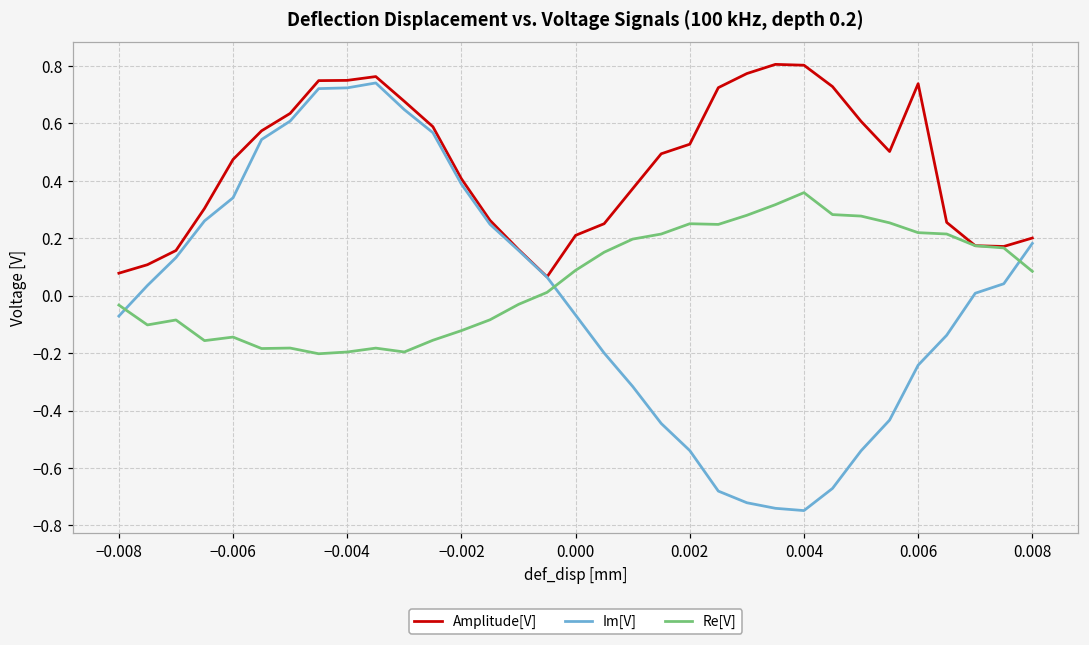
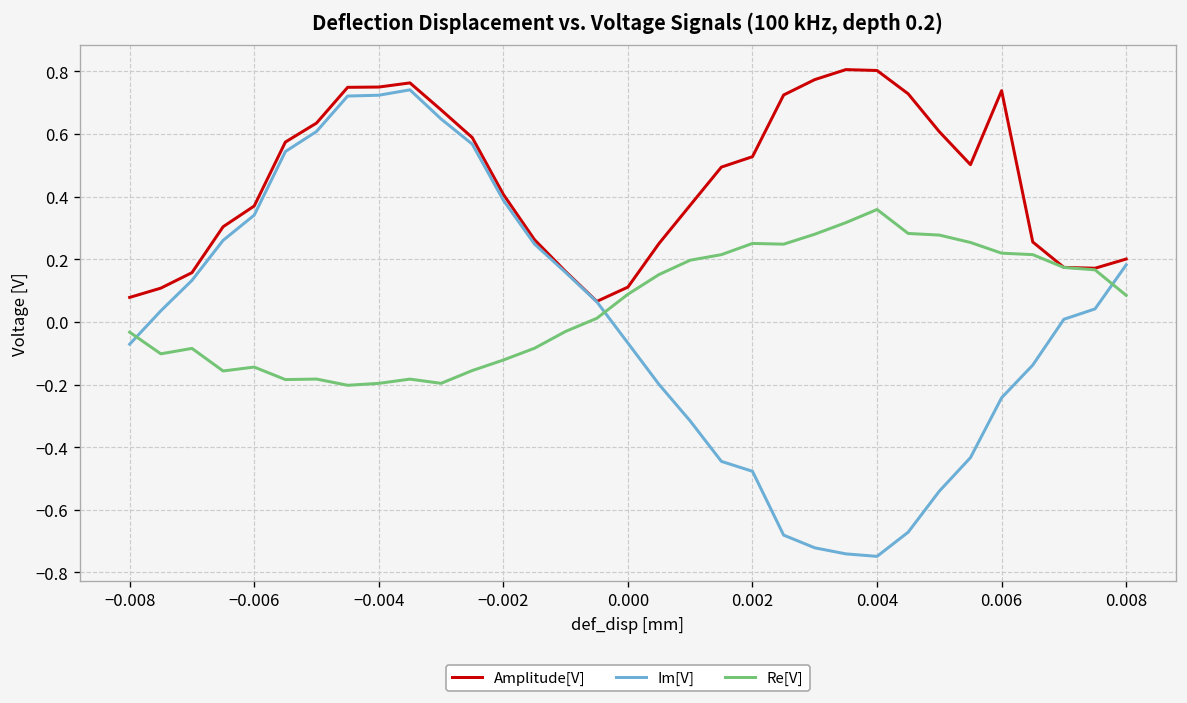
Amplitude[V], −0.006: 0.47 -> 0.37
Amplitude[V], 0.000: 0.21 -> 0.11
Im[V], 0.002: -0.54 -> -0.48
